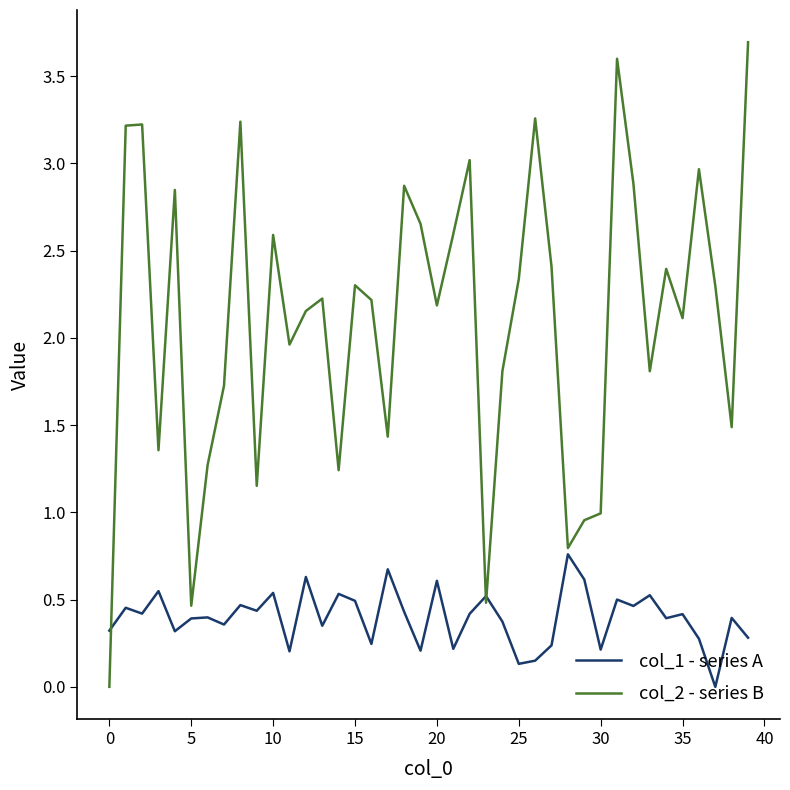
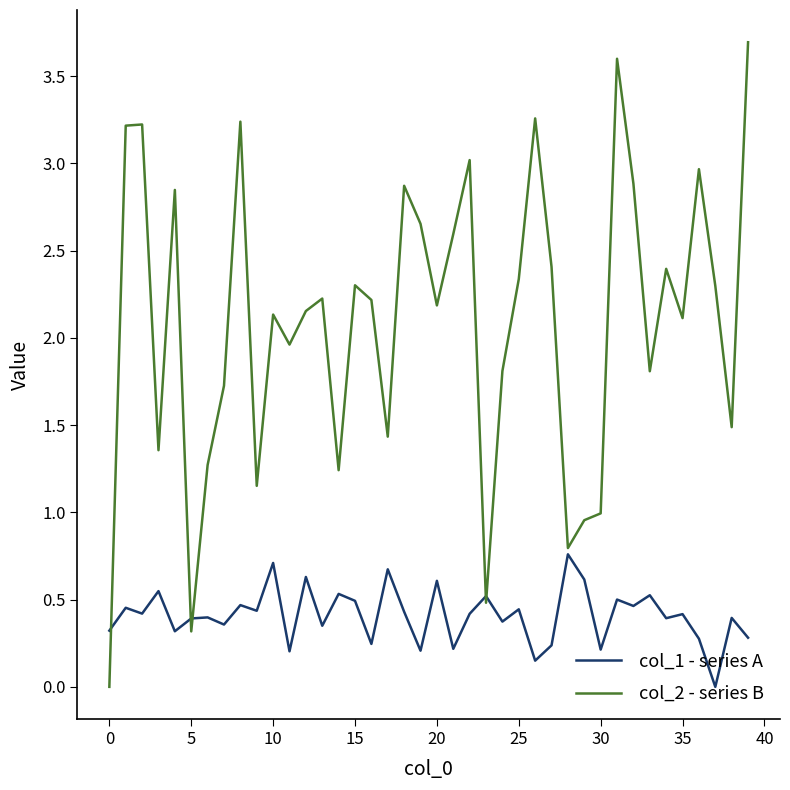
col_2 - series B, 5: 0.47 -> 0.32
col_1 - series A, 10: 0.54 -> 0.71
col_2 - series B, 10: 2.59 -> 2.13
col_1 - series A, 25: 0.13 -> 0.44
